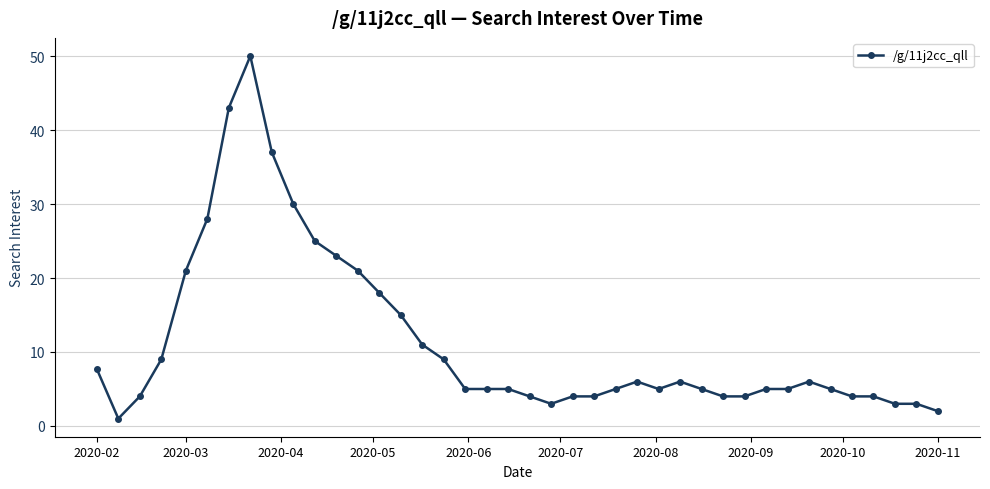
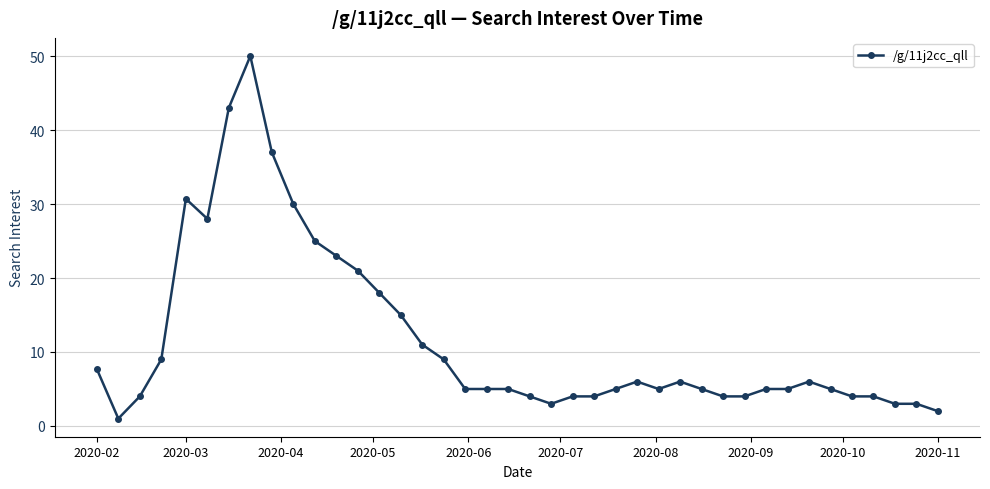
2020-03: 21 -> 31
